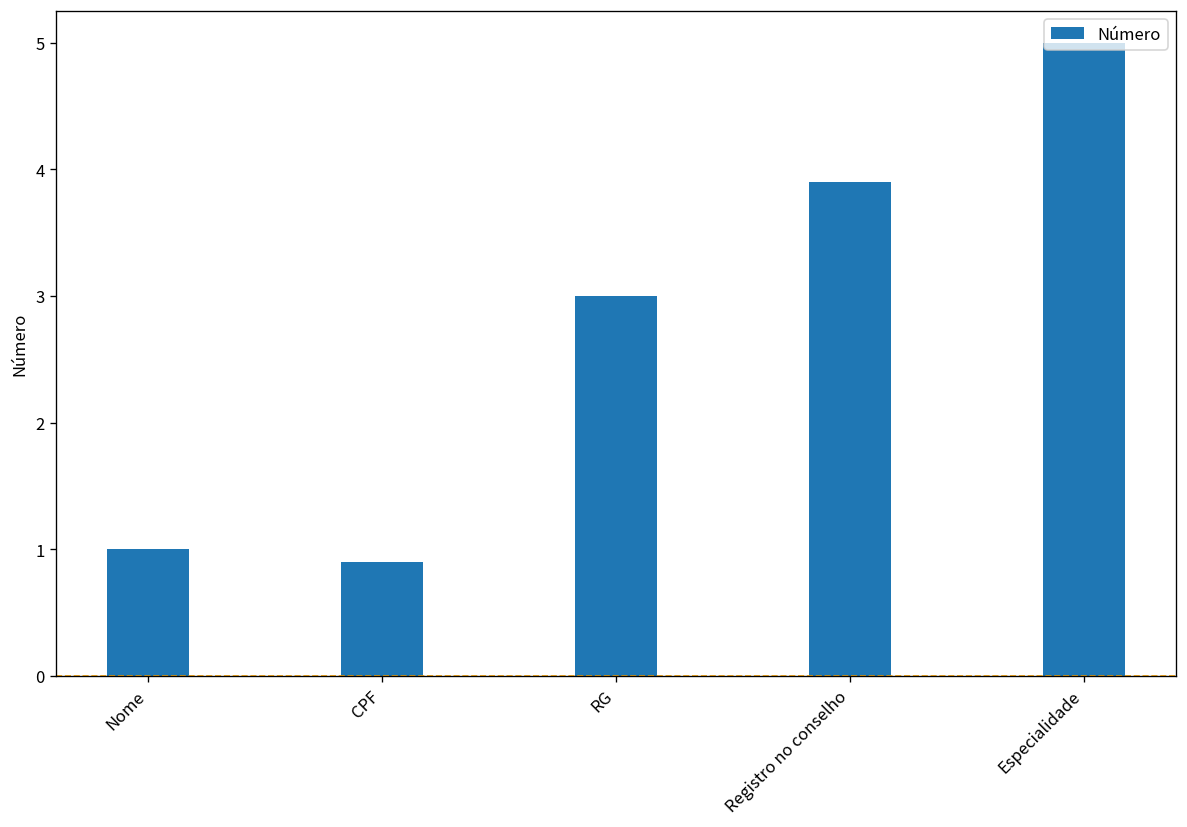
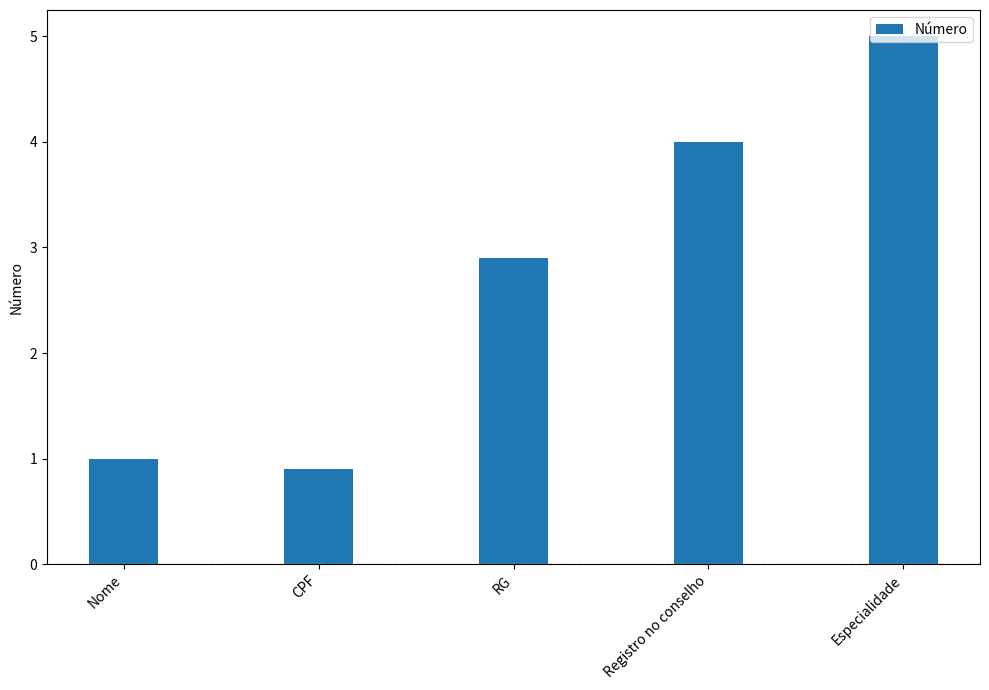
RG: 3.0 -> 2.9
Registro no conselho: 3.9 -> 4.0
